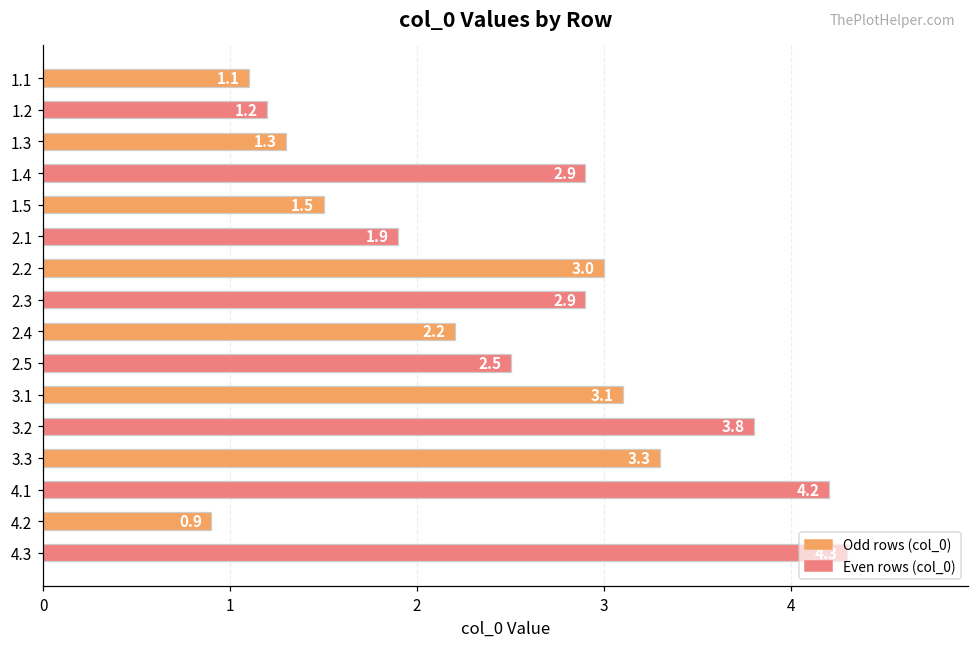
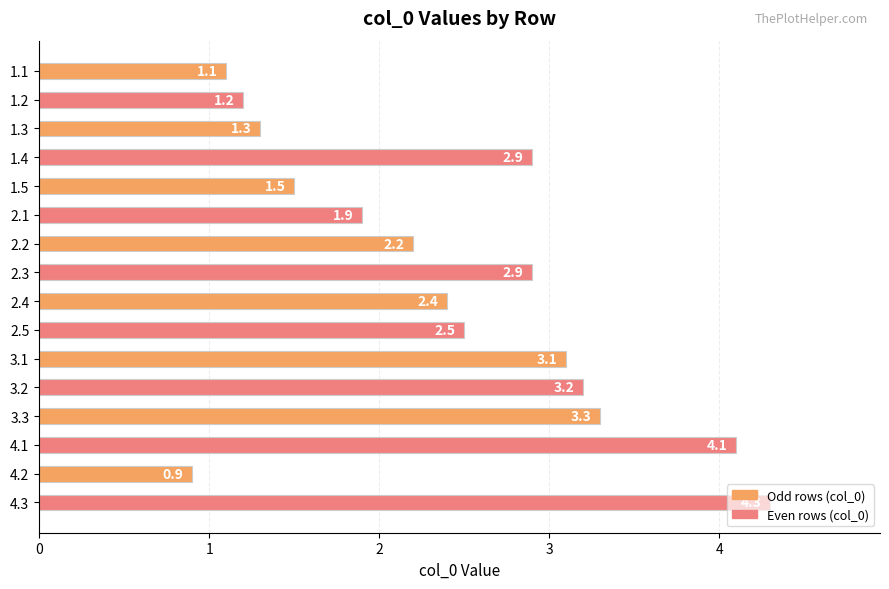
2.2: 3.0 -> 2.2
2.4: 2.2 -> 2.4
3.2: 3.8 -> 3.2
4.1: 4.2 -> 4.1
